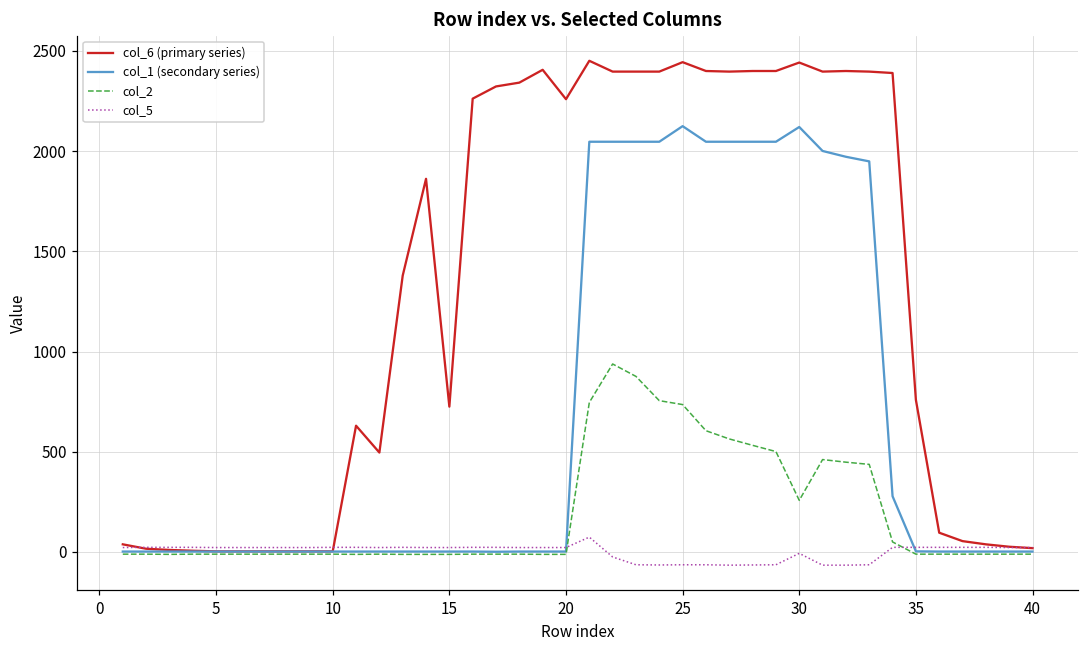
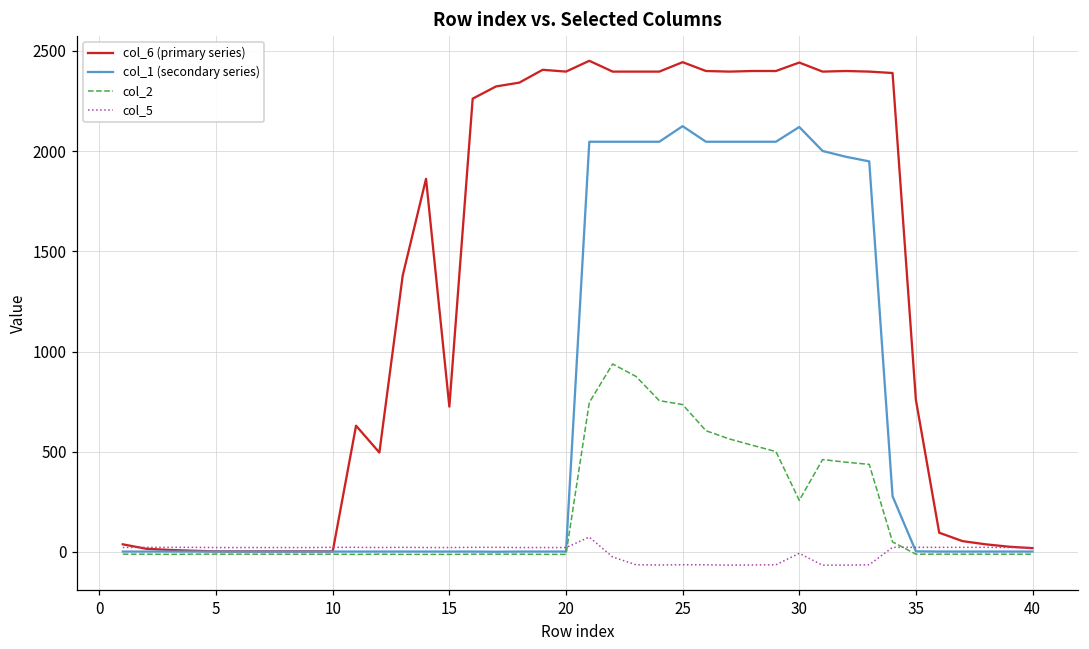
col_6 (primary series), 20: 2260 -> 2400
